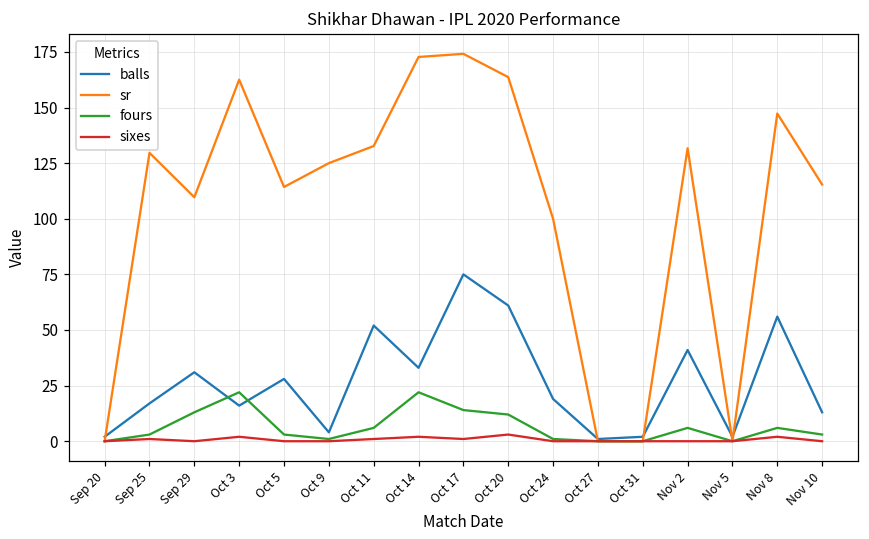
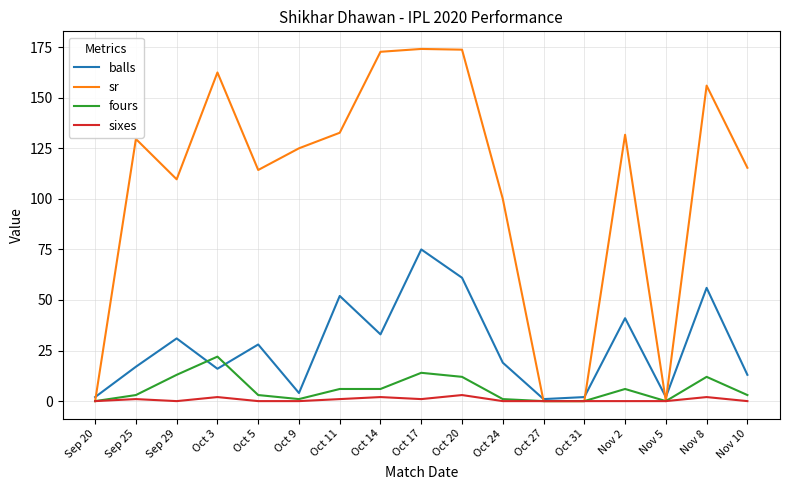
fours, Oct 14: 22 -> 6
sr, Oct 20: 164 -> 174
sr, Nov 8: 147 -> 156
fours, Nov 8: 6 -> 12
